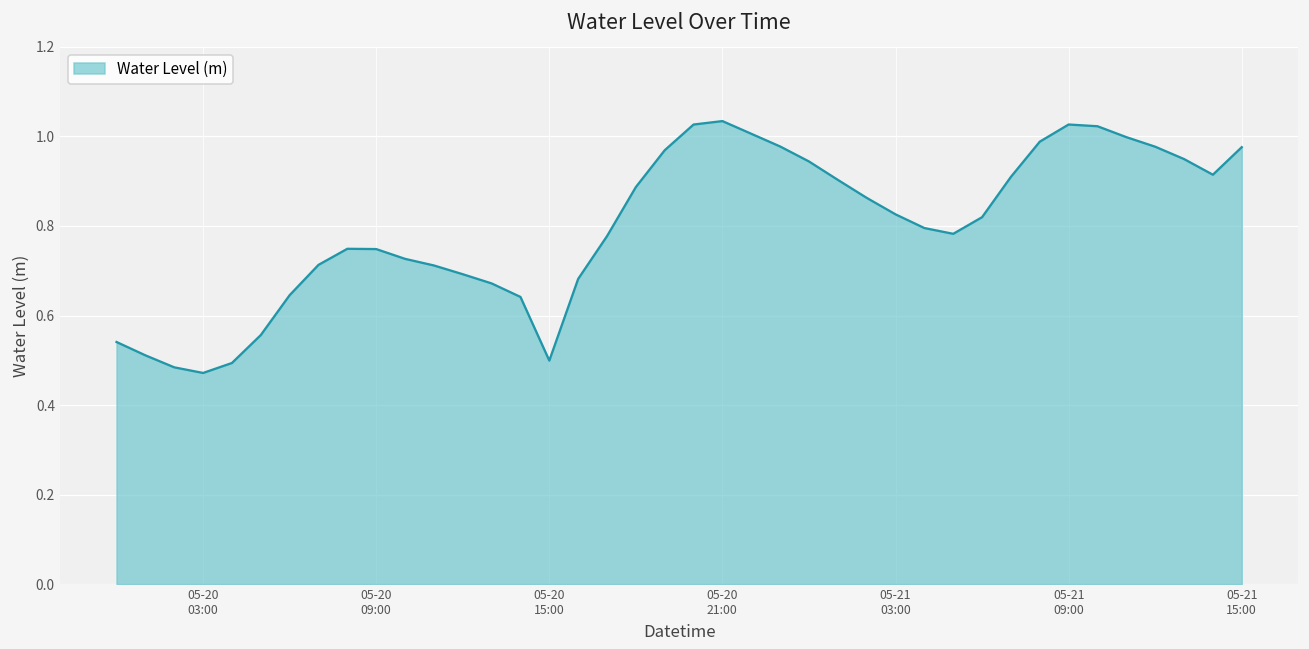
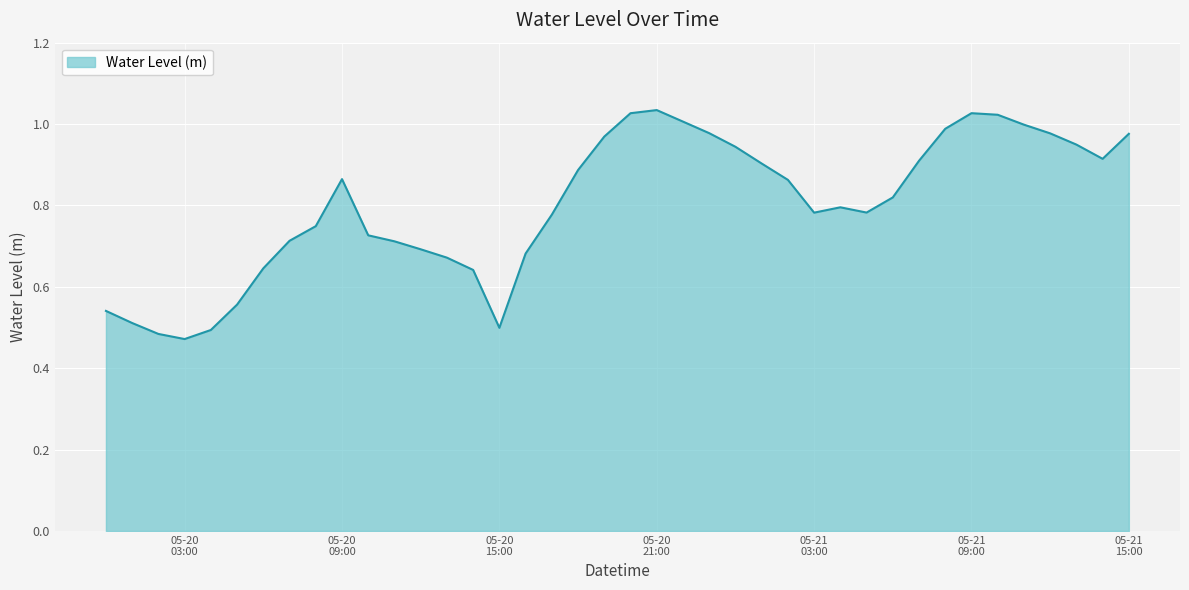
05-20 09:00: 0.75 -> 0.86
05-21 03:00: 0.83 -> 0.78
